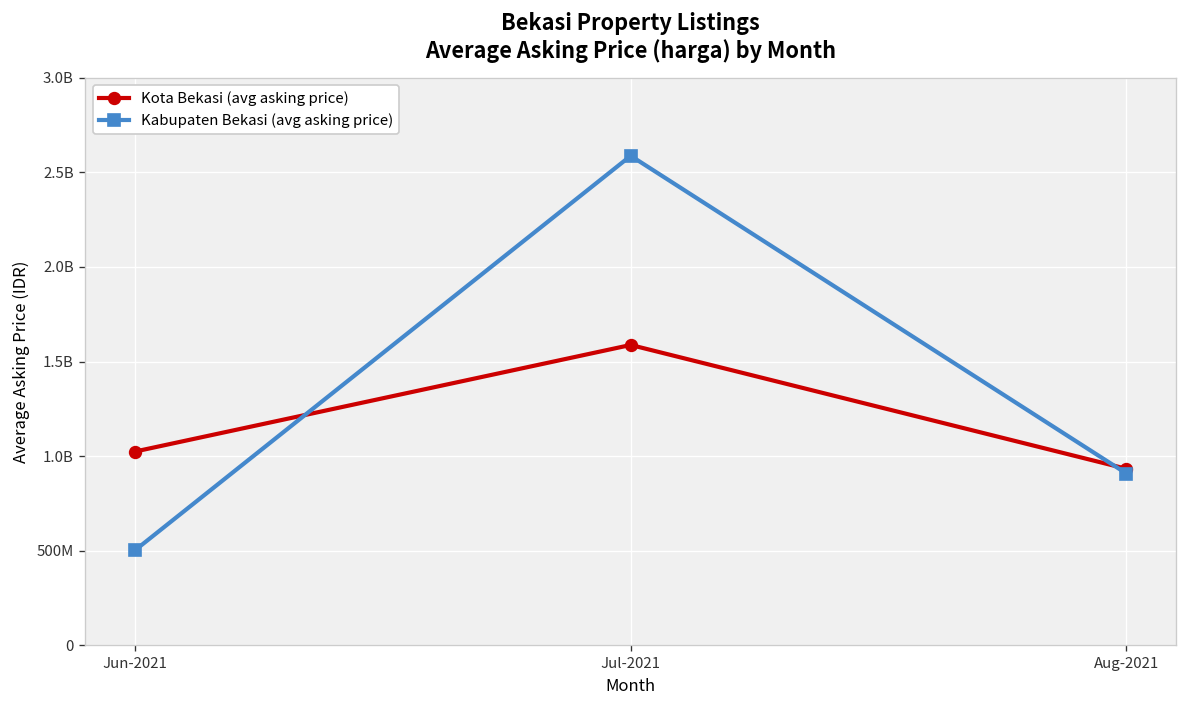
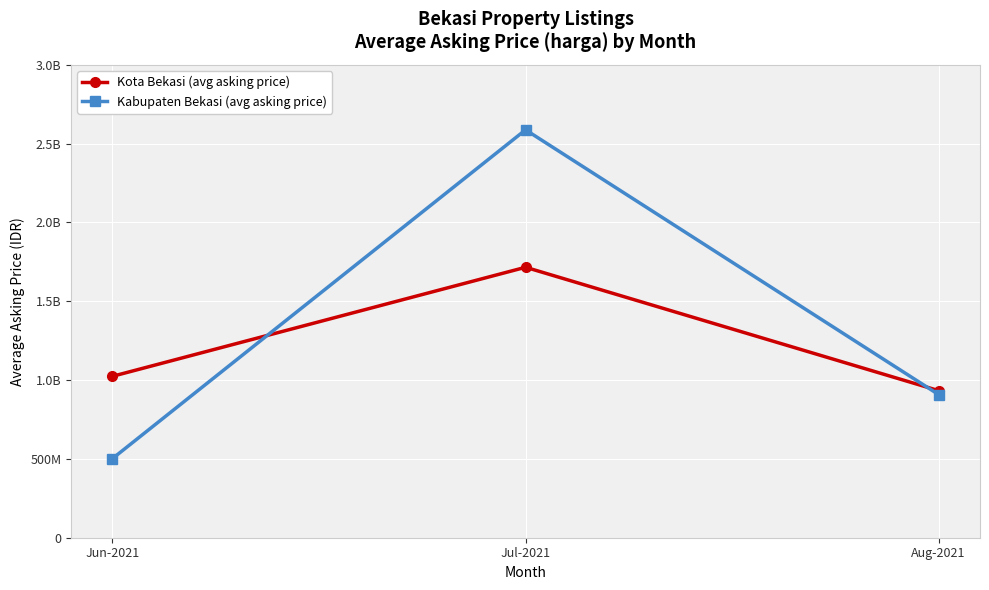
Kota Bekasi (avg asking price), Jul-2021: 1590000000 -> 1720000000
